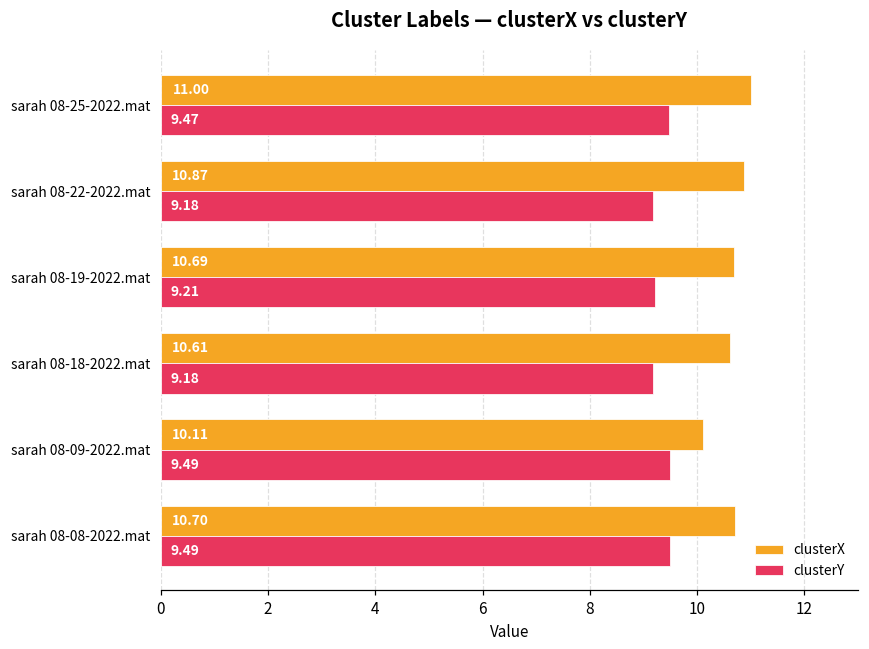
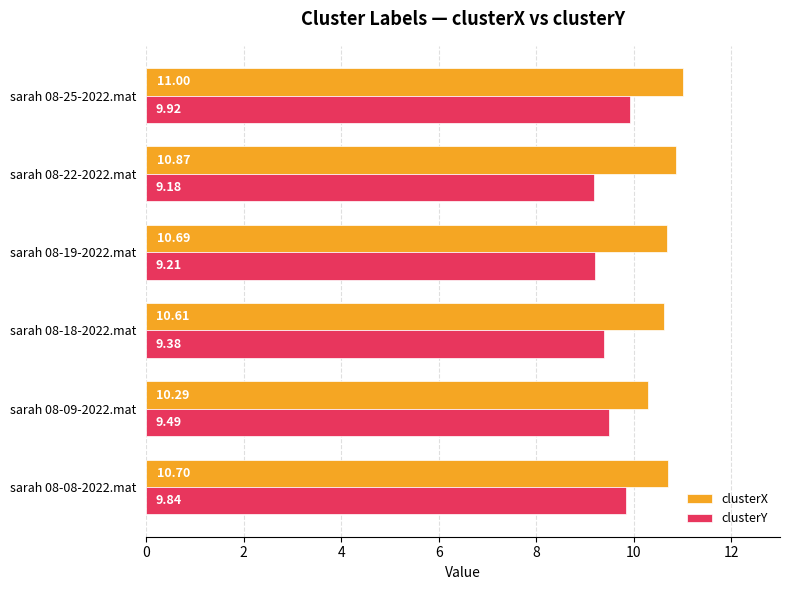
clusterY, sarah 08-25-2022.mat: 9.47 -> 9.92
clusterY, sarah 08-18-2022.mat: 9.18 -> 9.38
clusterX, sarah 08-09-2022.mat: 10.11 -> 10.29
clusterY, sarah 08-08-2022.mat: 9.49 -> 9.84
